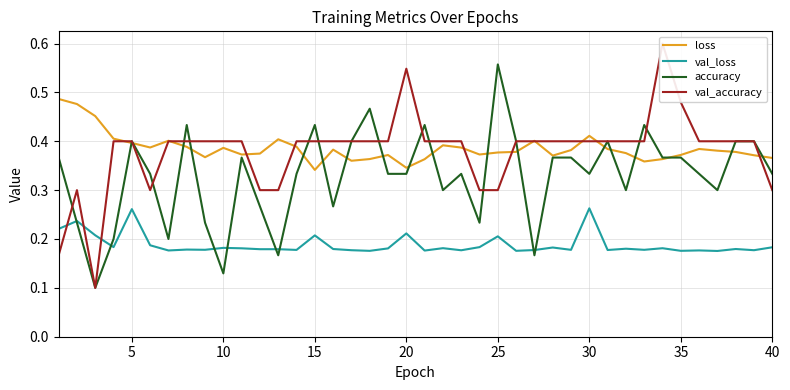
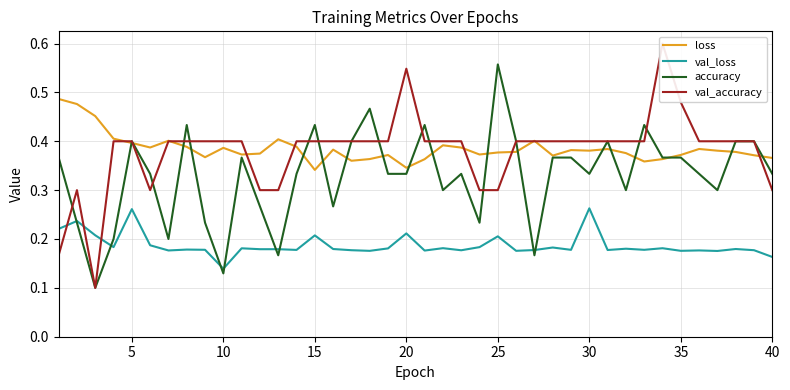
val_loss, 10: 0.18 -> 0.14
loss, 30: 0.41 -> 0.38
val_loss, 40: 0.18 -> 0.16
